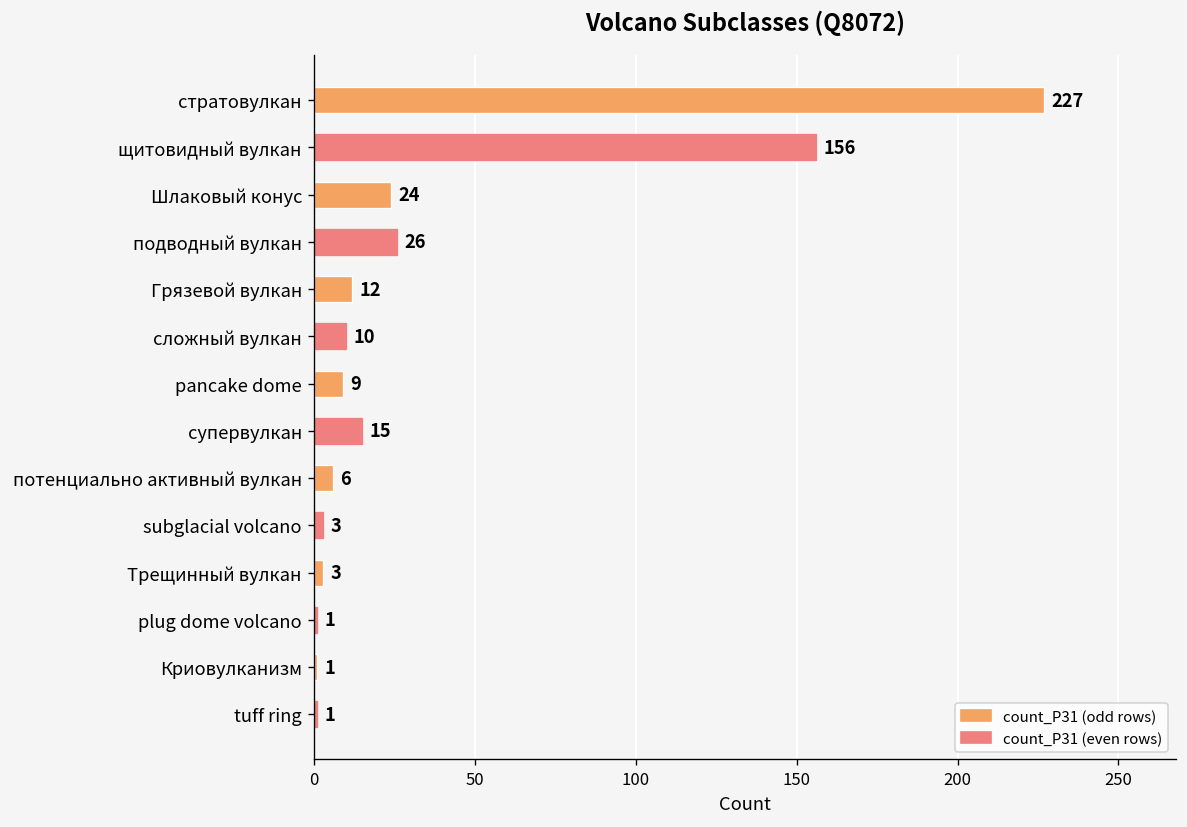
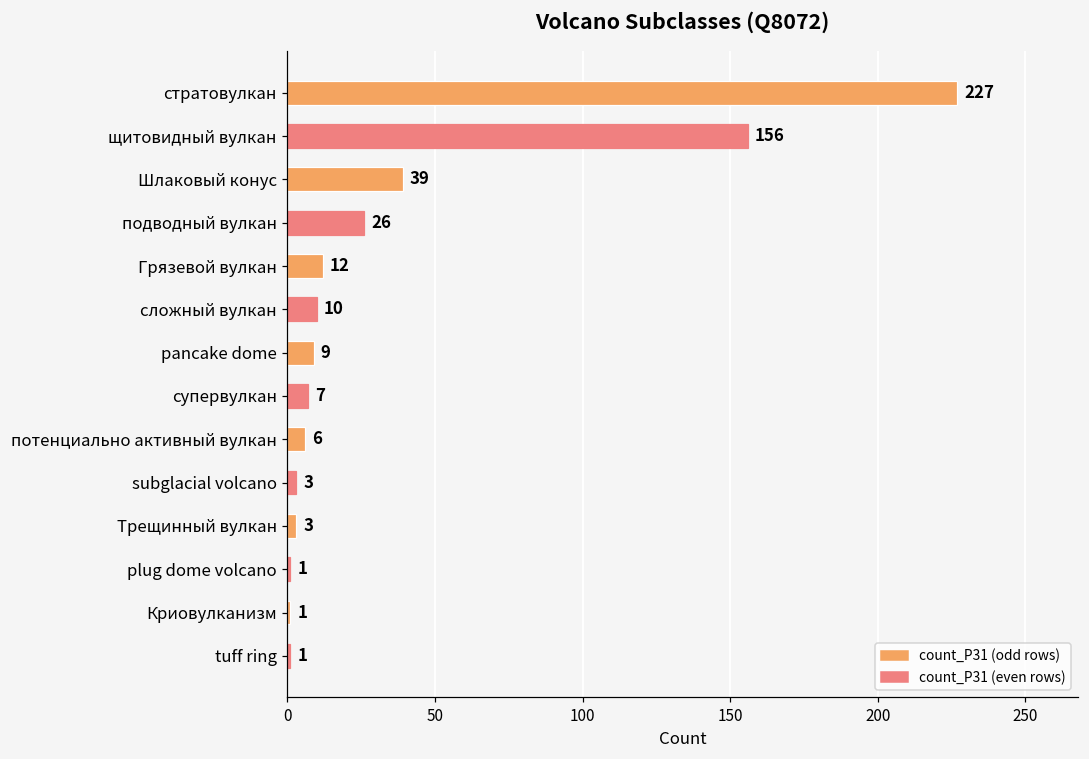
Шлаковый конус: 24 -> 39
супервулкан: 15 -> 7
